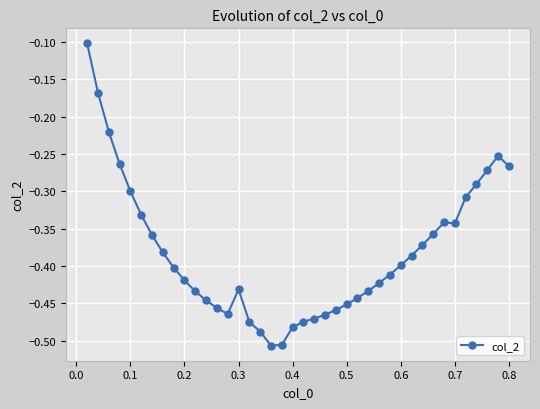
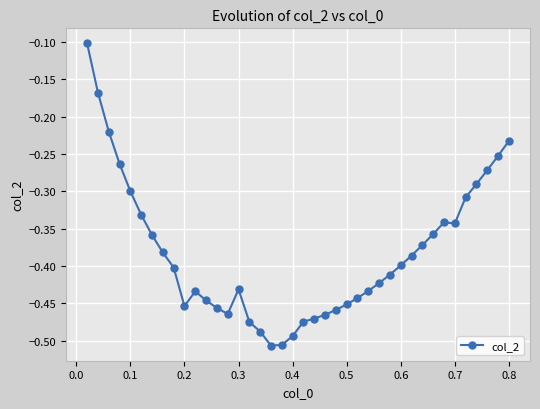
0.2: -0.42 -> -0.45
0.4: -0.48 -> -0.49
0.8: -0.27 -> -0.23
